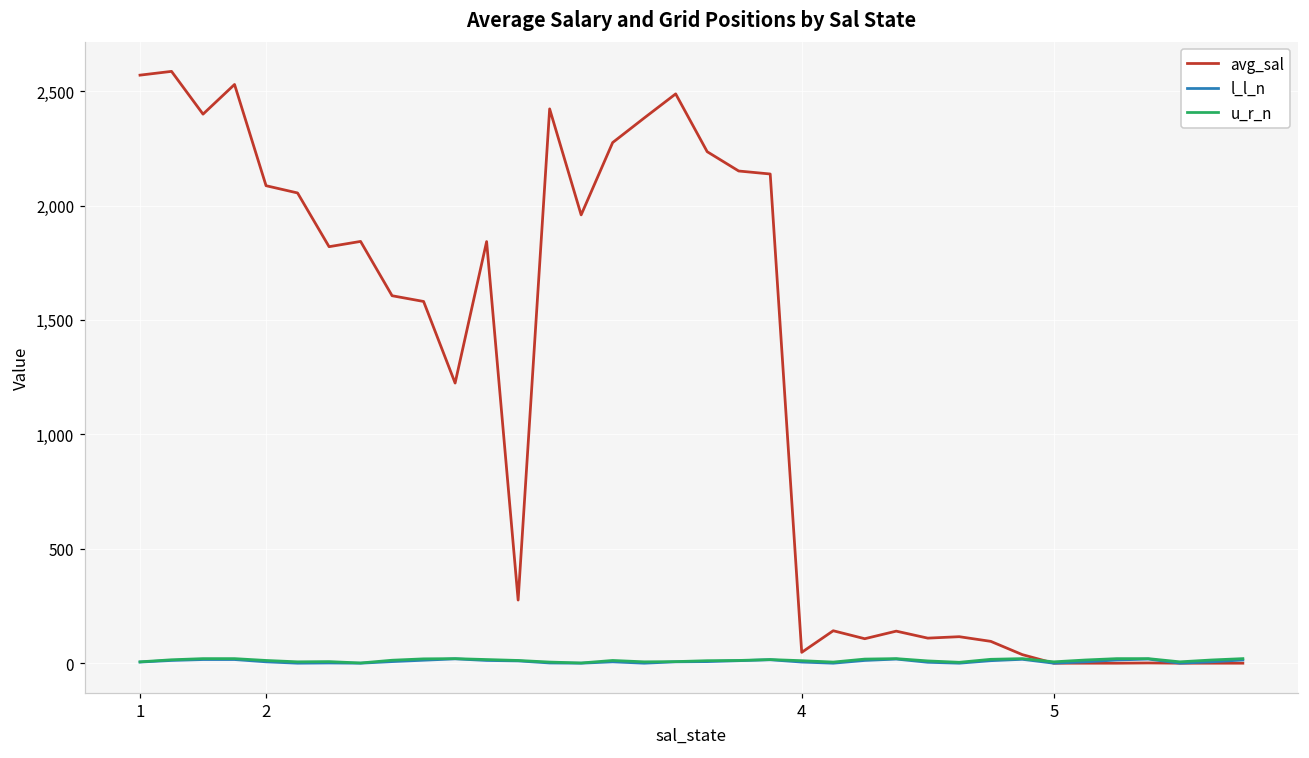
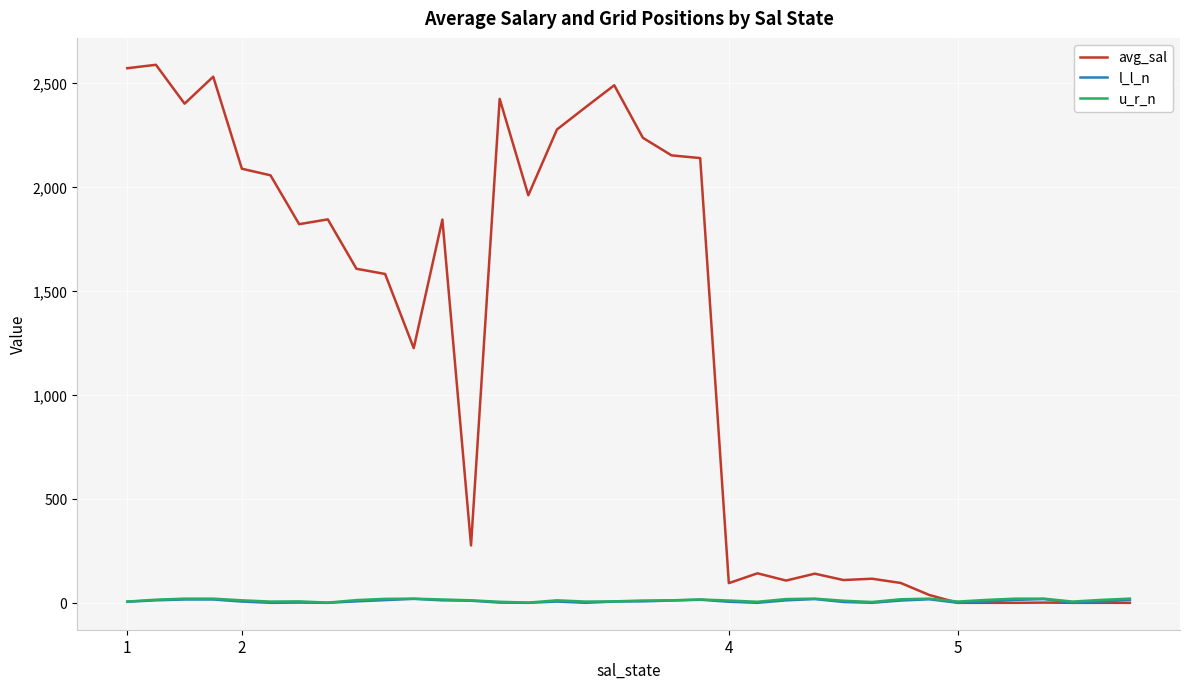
avg_sal, 4: 50 -> 90
